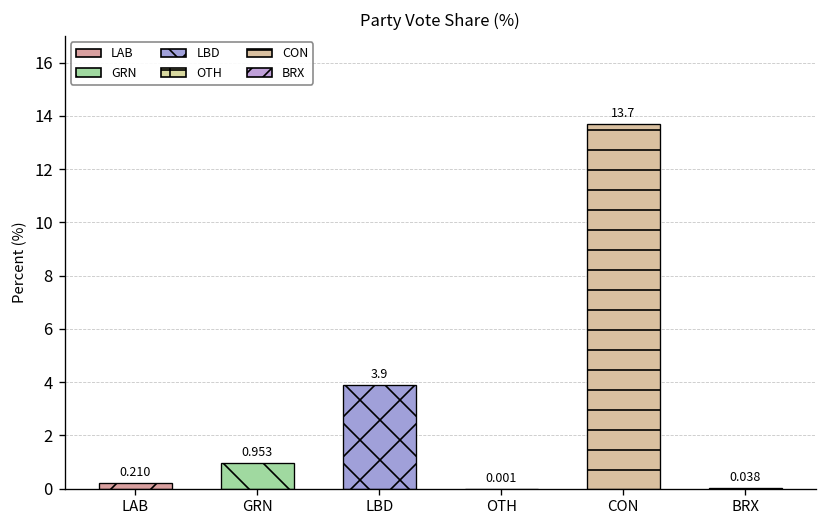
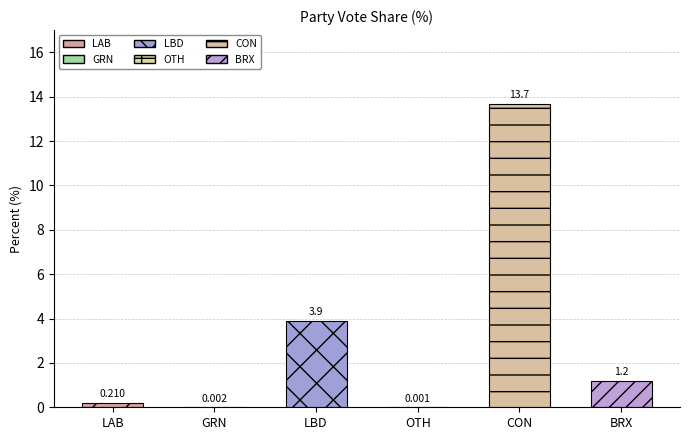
GRN: 0.953 -> 0.002
BRX: 0.038 -> 1.2
